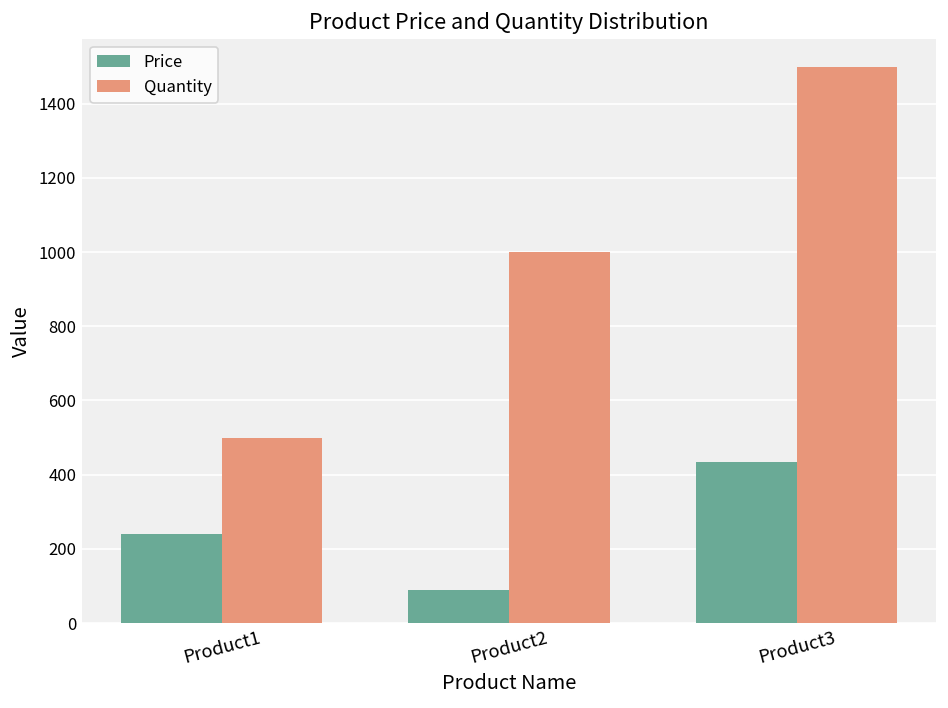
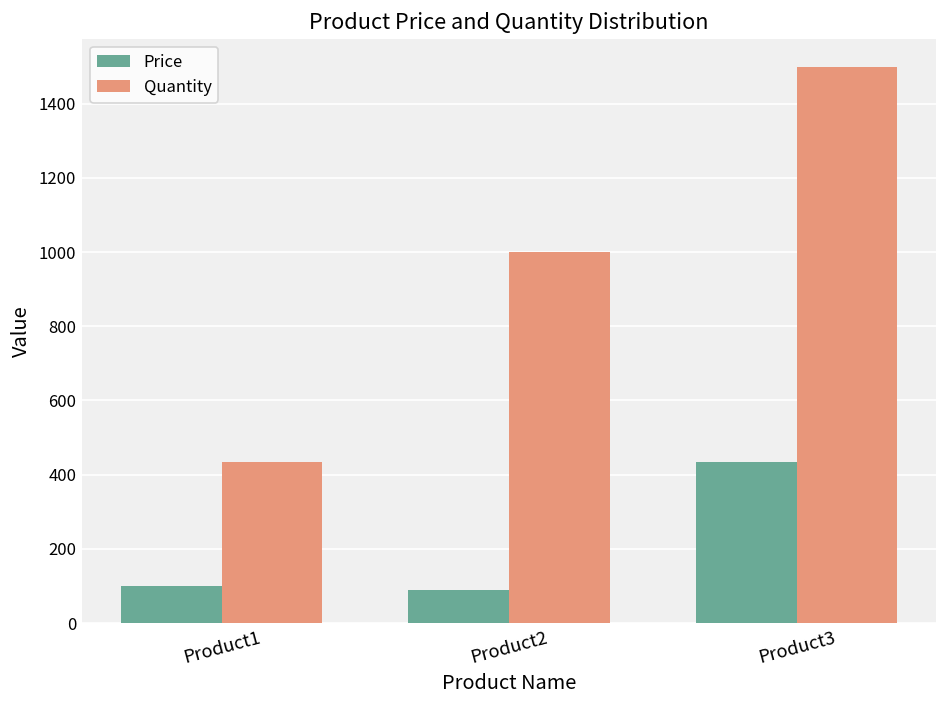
Price, Product1: 240 -> 100
Quantity, Product1: 500 -> 430
